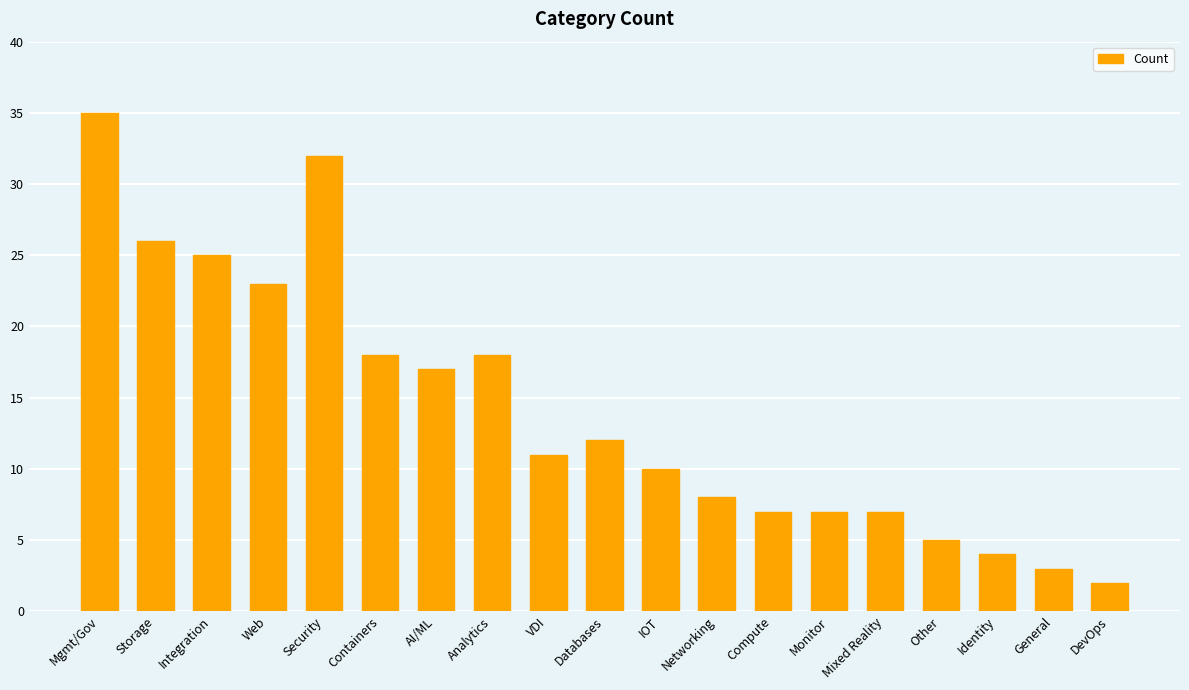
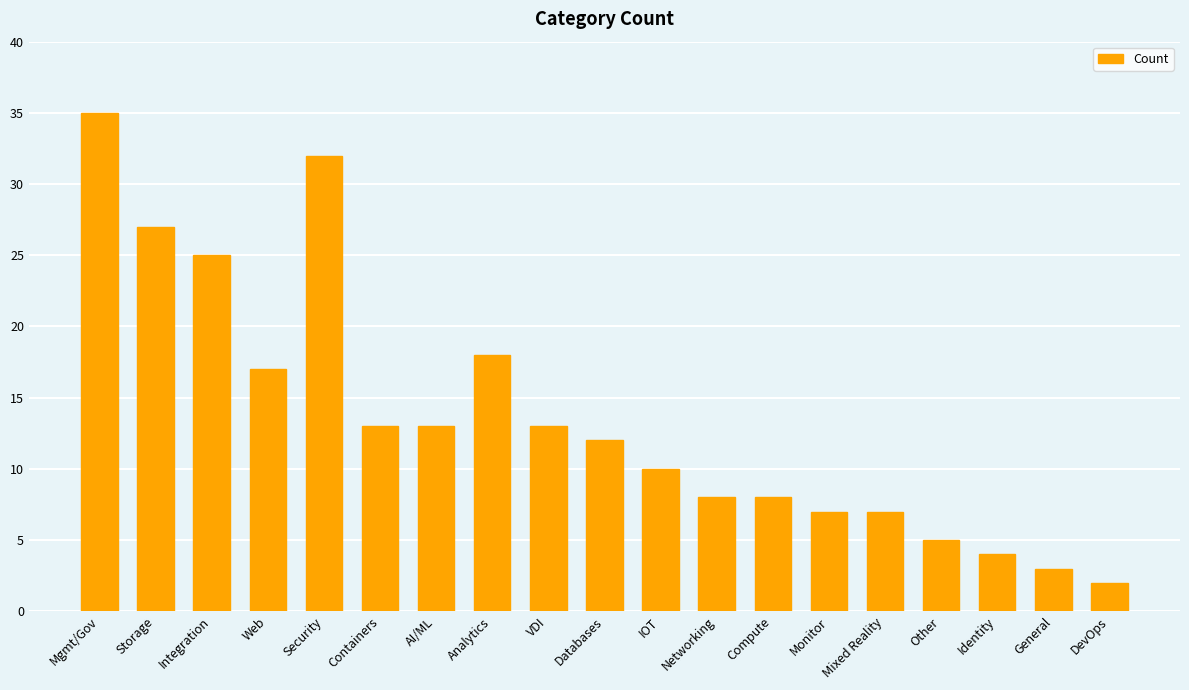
Storage: 26 -> 27
Web: 23 -> 17
Containers: 18 -> 13
AI/ML: 17 -> 13
VDI: 11 -> 13
Compute: 7 -> 8
